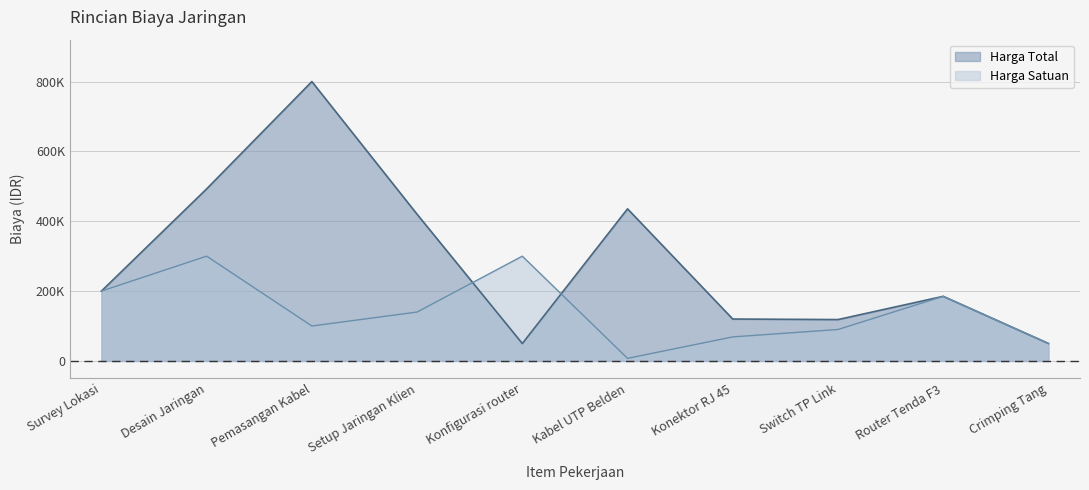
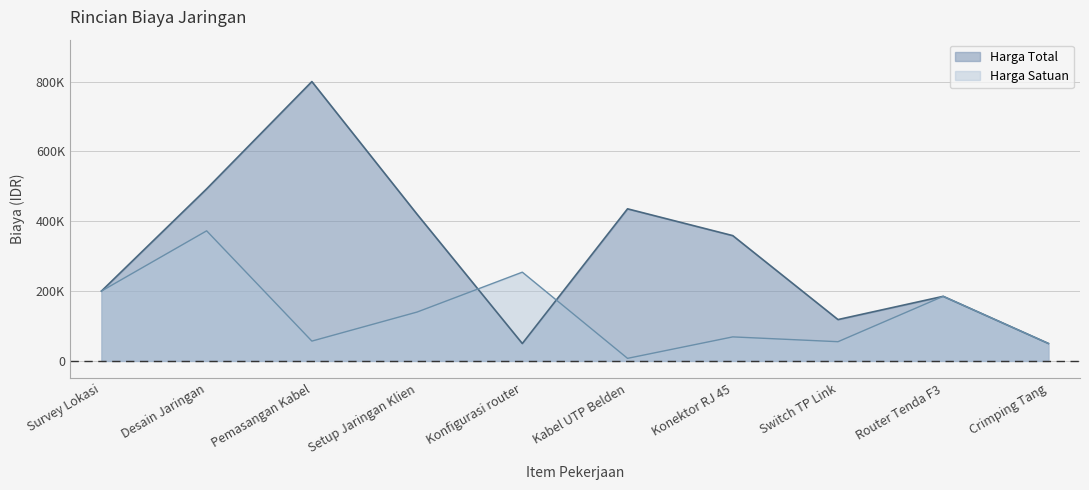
Harga Satuan, Desain Jaringan: 300000 -> 370000
Harga Satuan, Pemasangan Kabel: 100000 -> 60000
Harga Satuan, Konfigurasi router: 300000 -> 250000
Harga Total, Konektor RJ 45: 120000 -> 360000
Harga Satuan, Switch TP Link: 90000 -> 60000
